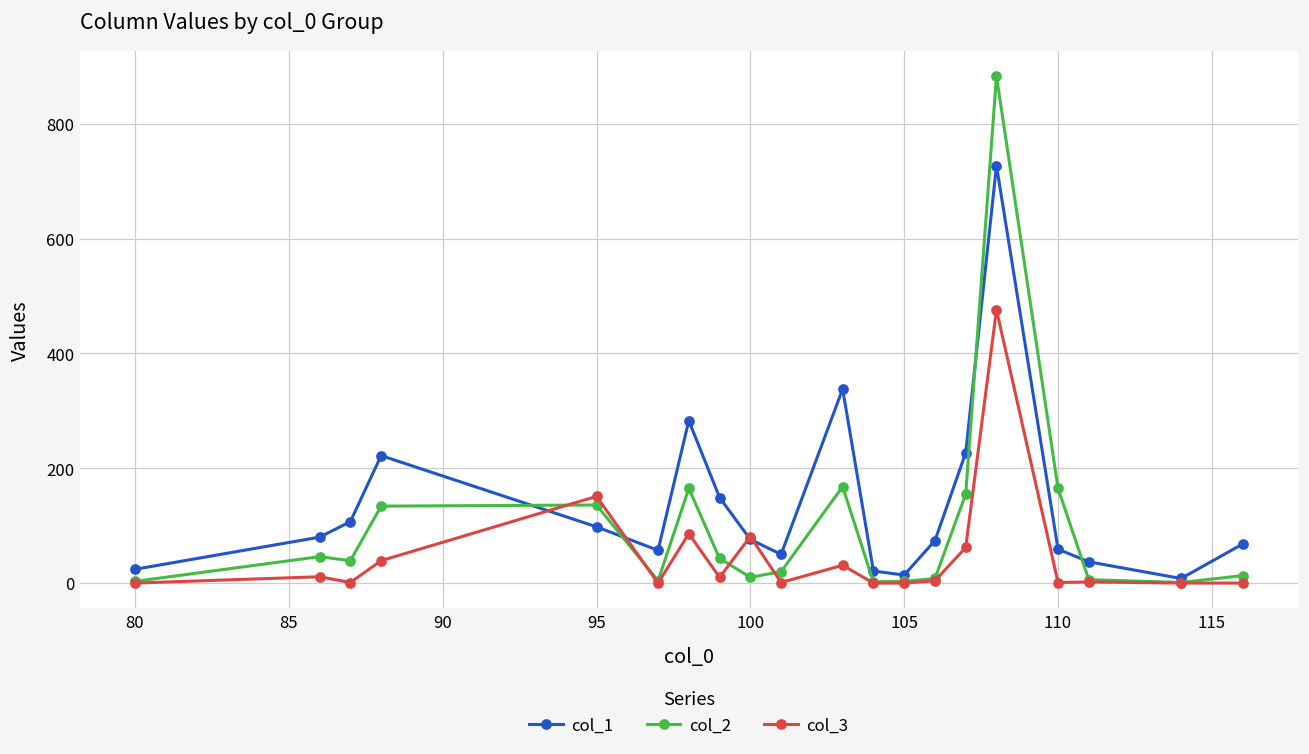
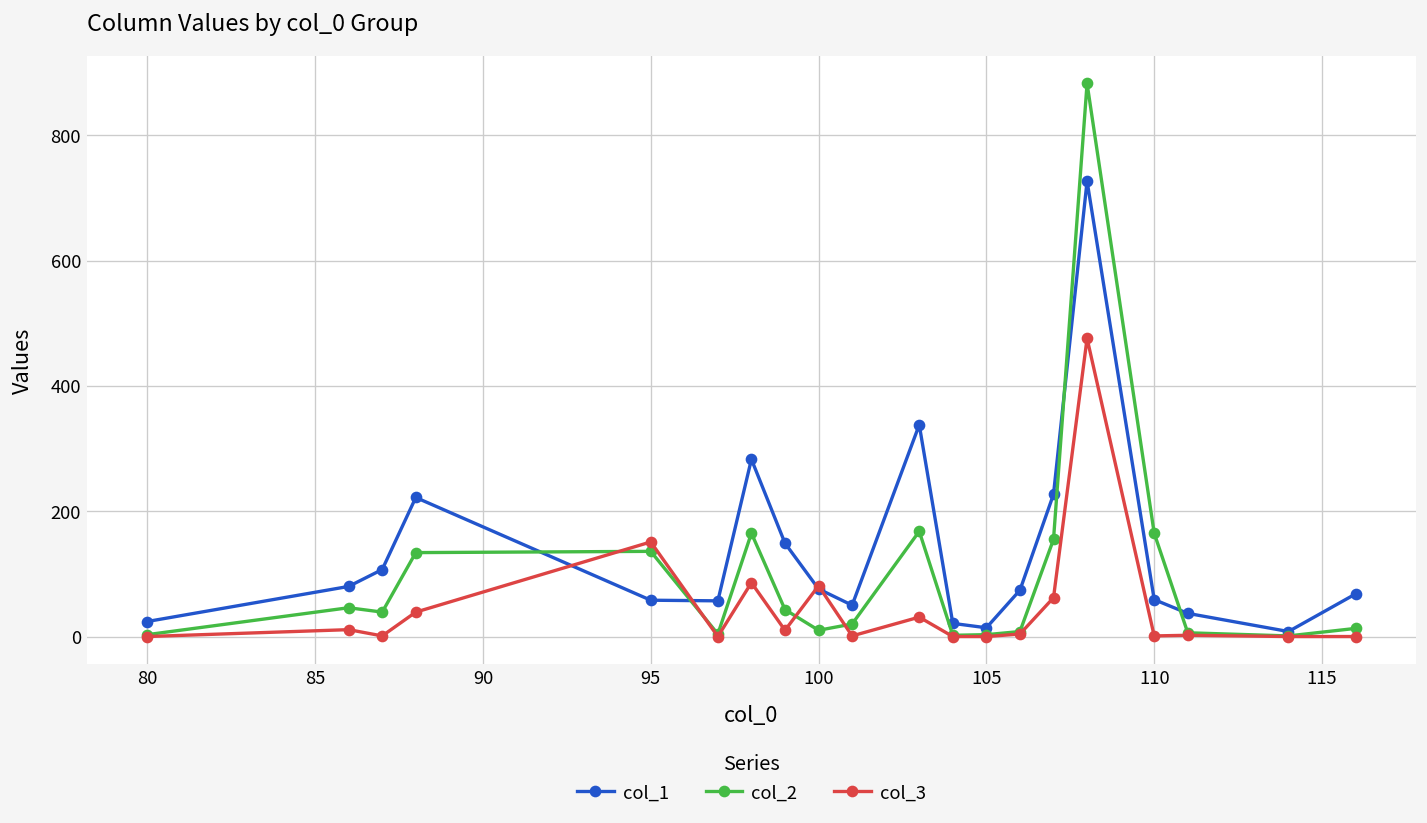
col_1, 95: 100 -> 60
